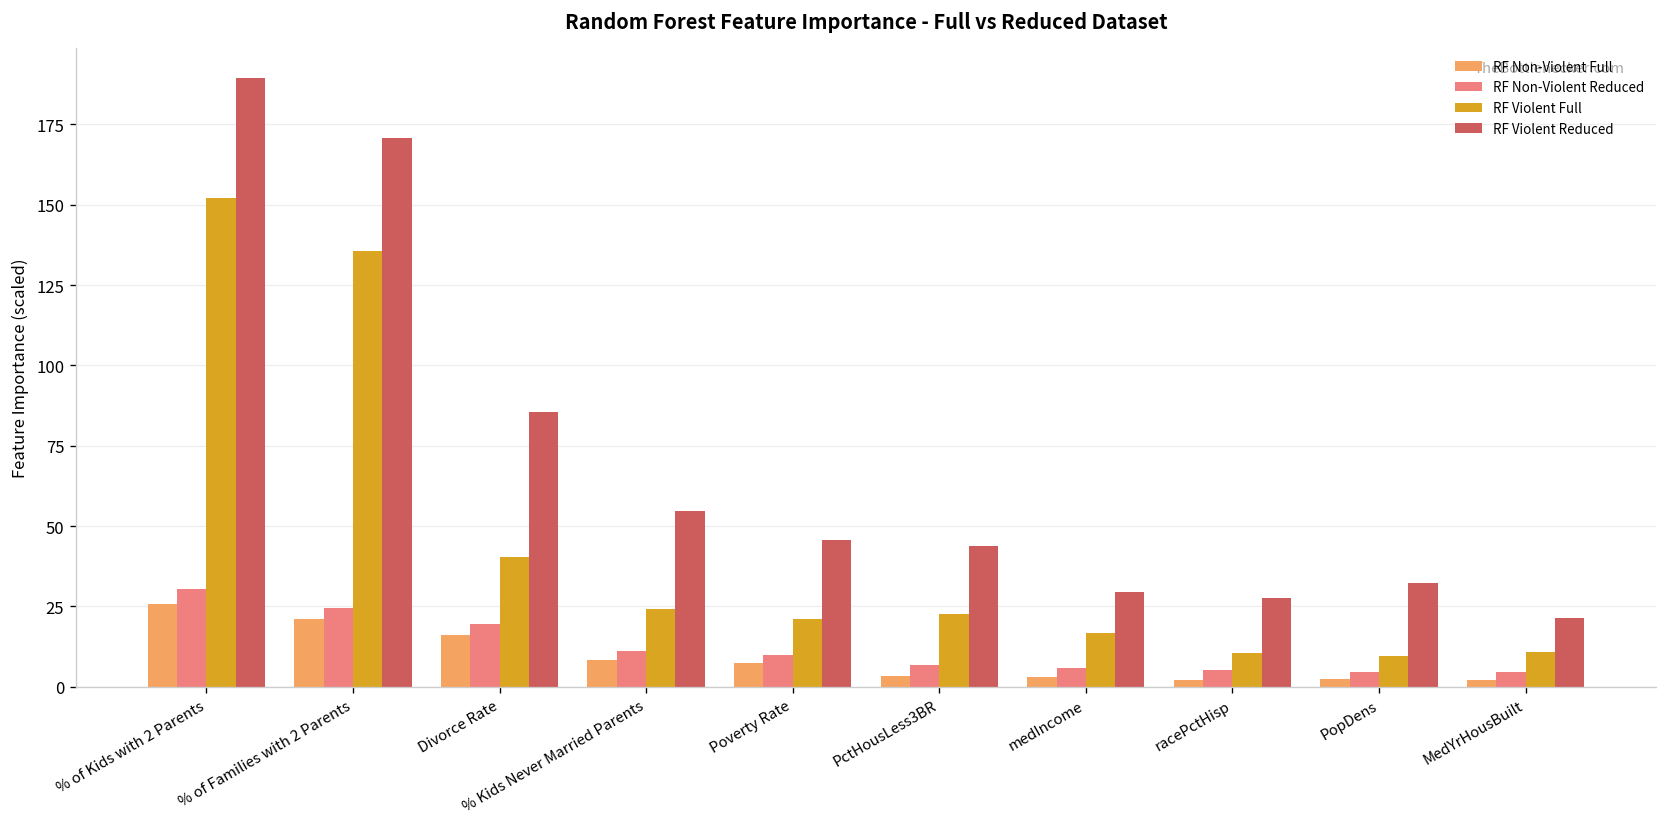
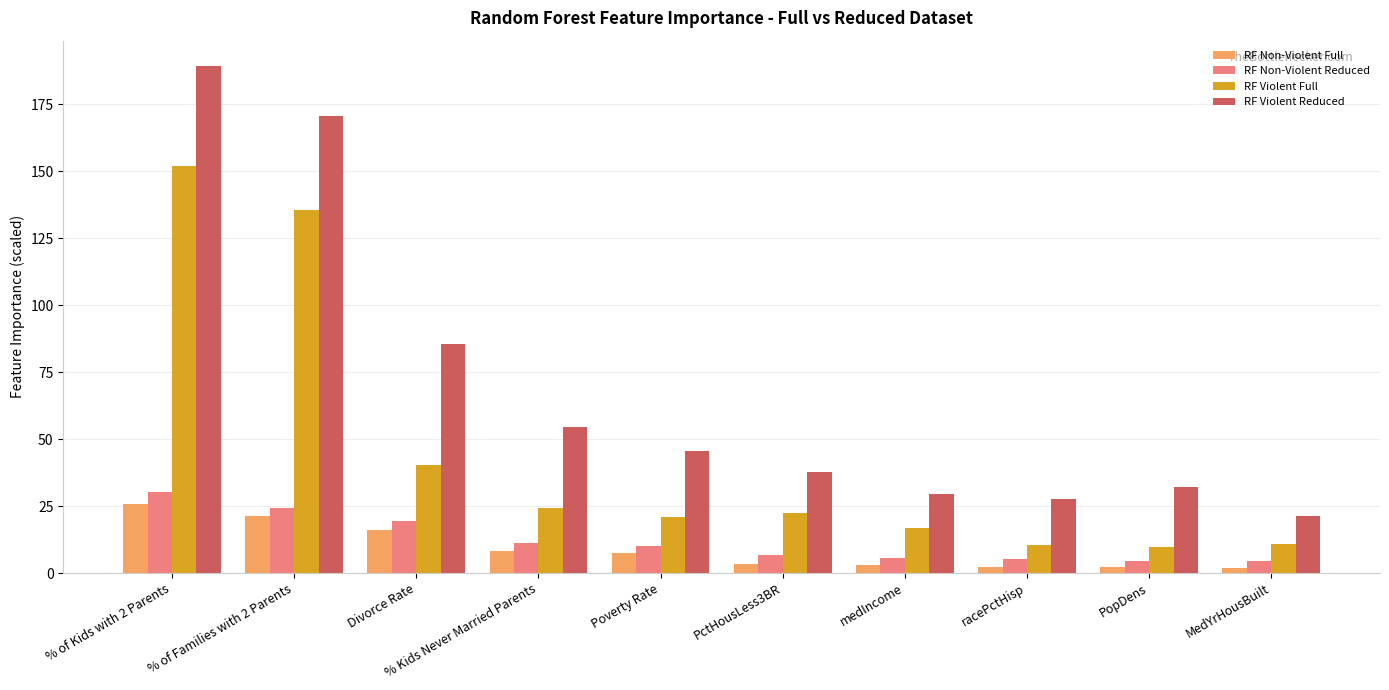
RF Violent Reduced, PctHousLess3BR: 44 -> 38
